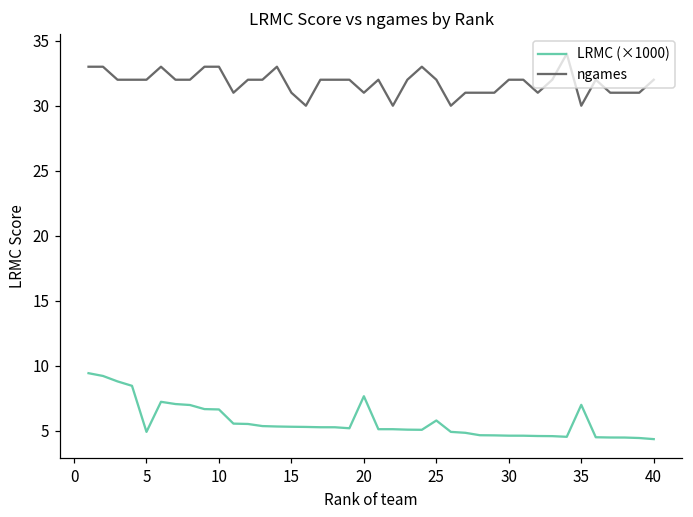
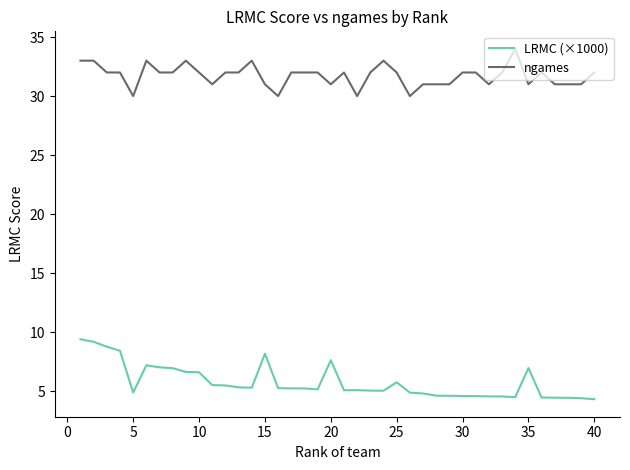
ngames, 5: 32 -> 30
ngames, 10: 33 -> 32
LRMC (×1000), 15: 5.3 -> 8.2
ngames, 35: 30 -> 31
